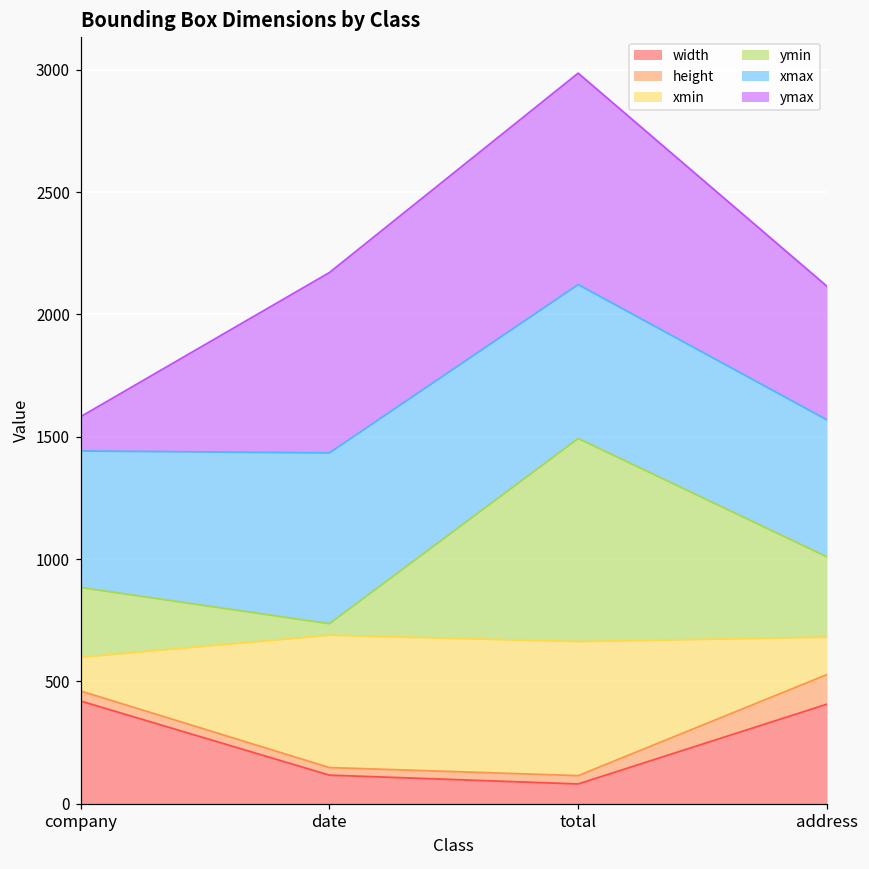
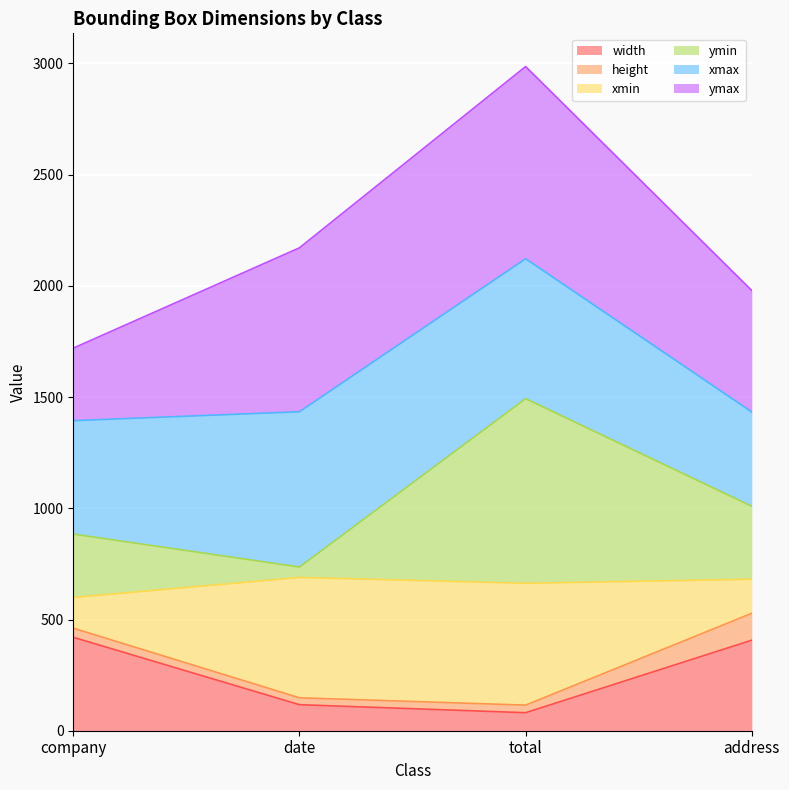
xmax, company: 560 -> 510
ymax, company: 140 -> 330
xmax, address: 560 -> 420
